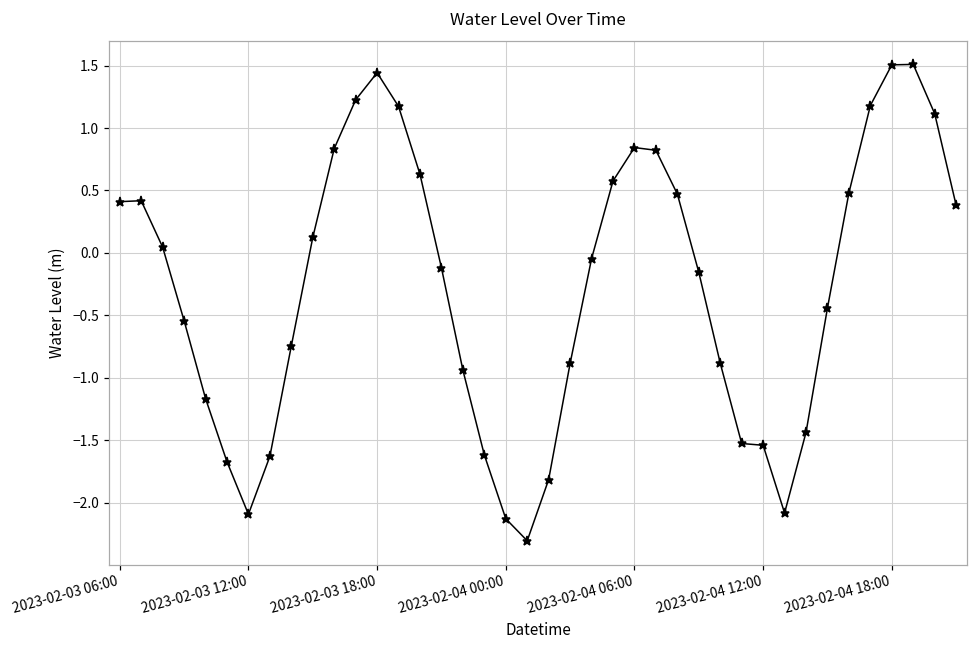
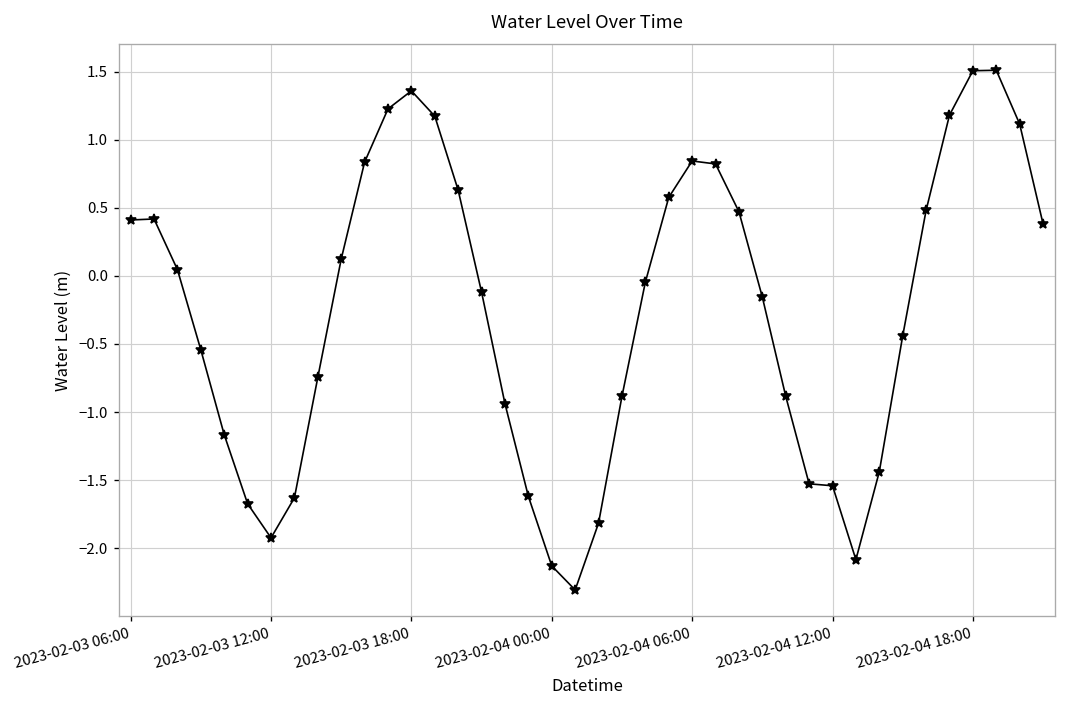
2023-02-03 12:00: -2.09 -> -1.92
2023-02-03 18:00: 1.44 -> 1.36
